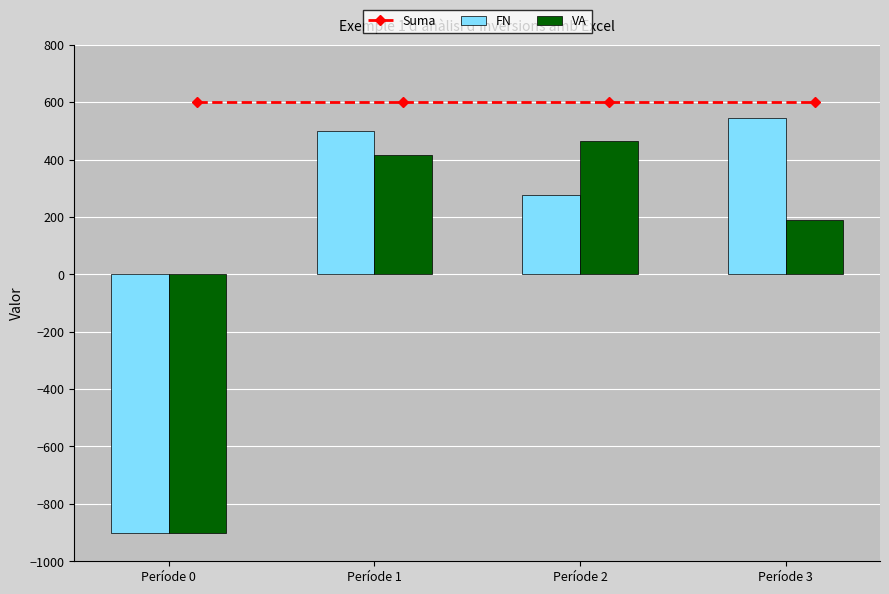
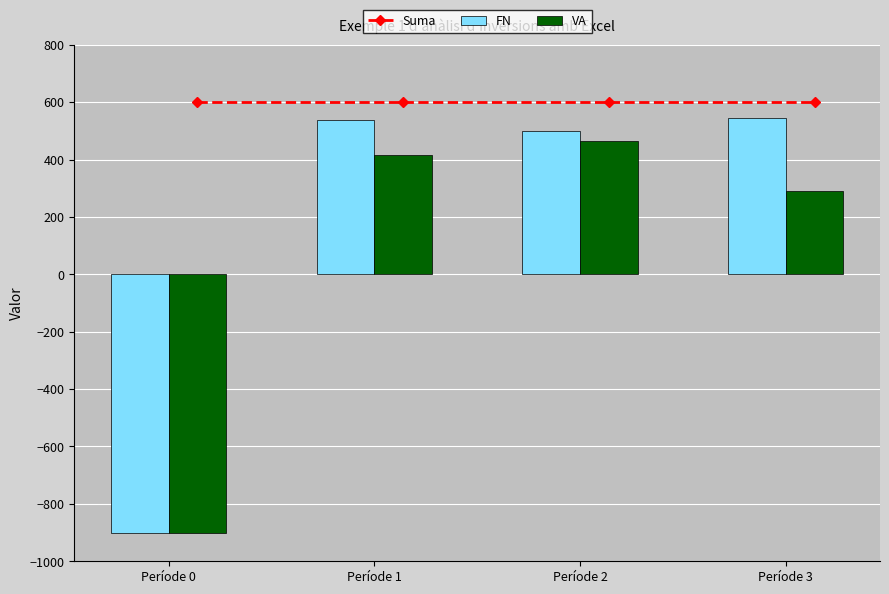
FN, Període 1: 500 -> 540
FN, Període 2: 280 -> 500
VA, Període 3: 190 -> 290
